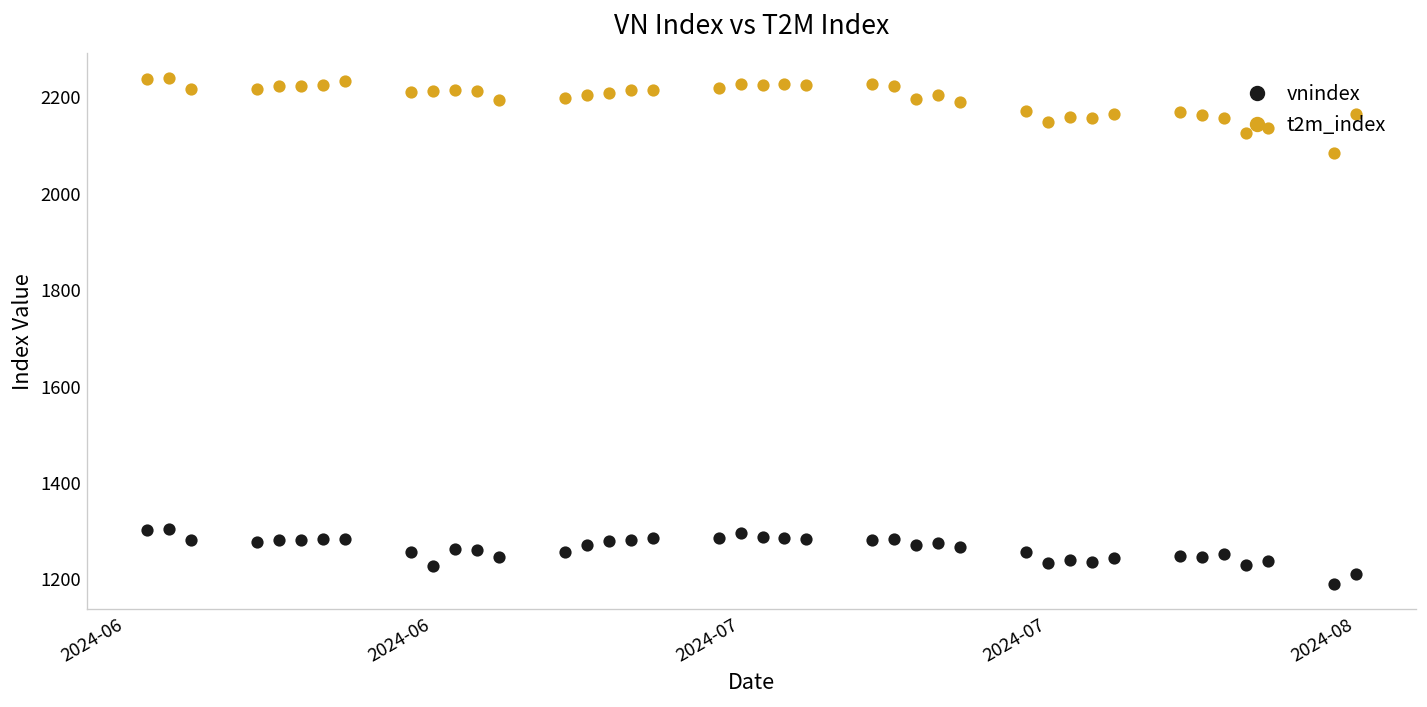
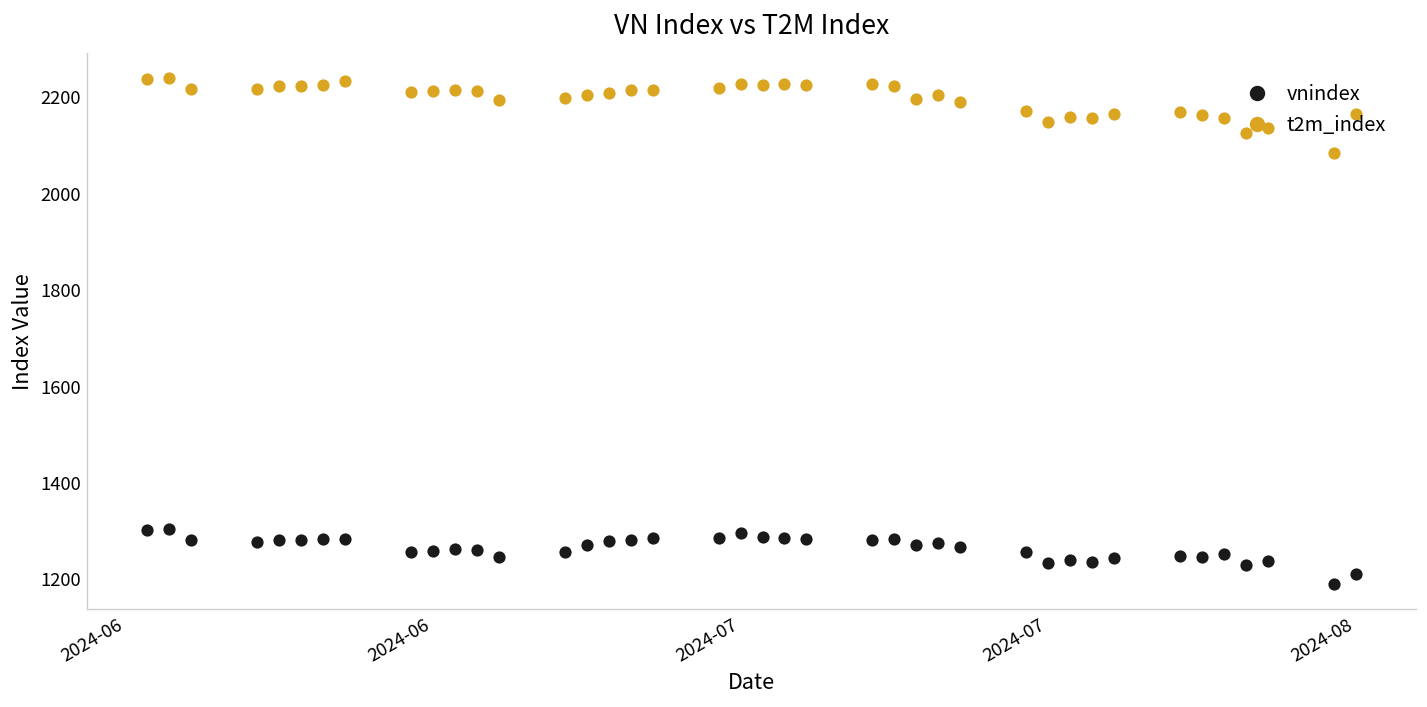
vnindex, 2024-06: 1220 -> 1260
